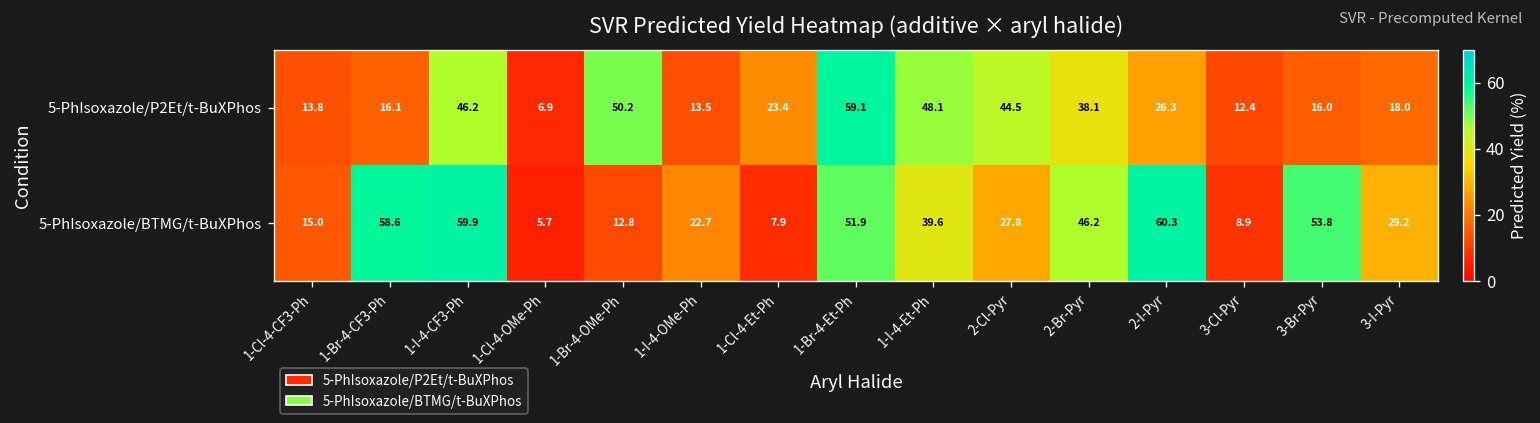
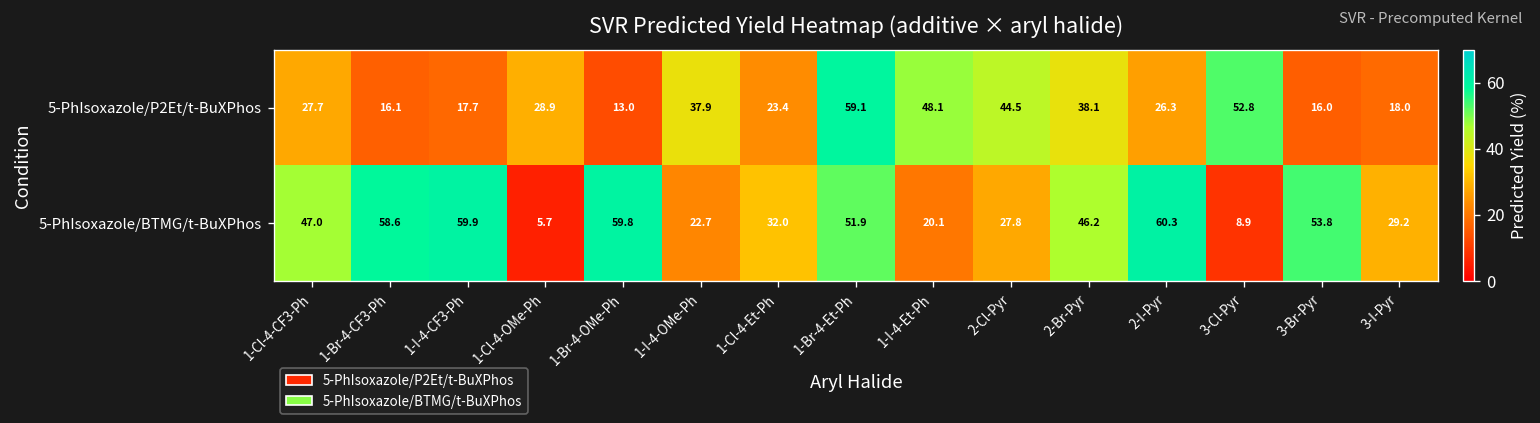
5-PhIsoxazole/P2Et/t-BuXPhos, 1-Cl-4-CF3-Ph: 13.8 -> 27.7
5-PhIsoxazole/P2Et/t-BuXPhos, 1-I-4-CF3-Ph: 46.2 -> 17.7
5-PhIsoxazole/P2Et/t-BuXPhos, 1-Cl-4-OMe-Ph: 6.9 -> 28.9
5-PhIsoxazole/P2Et/t-BuXPhos, 1-Br-4-OMe-Ph: 50.2 -> 13.0
5-PhIsoxazole/P2Et/t-BuXPhos, 1-I-4-OMe-Ph: 13.5 -> 37.9
5-PhIsoxazole/P2Et/t-BuXPhos, 3-Cl-Pyr: 12.4 -> 52.8
5-PhIsoxazole/BTMG/t-BuXPhos, 1-Cl-4-CF3-Ph: 15.0 -> 47.0
5-PhIsoxazole/BTMG/t-BuXPhos, 1-Br-4-OMe-Ph: 12.8 -> 59.8
5-PhIsoxazole/BTMG/t-BuXPhos, 1-Cl-4-Et-Ph: 7.9 -> 32.0
5-PhIsoxazole/BTMG/t-BuXPhos, 1-I-4-Et-Ph: 39.6 -> 20.1
